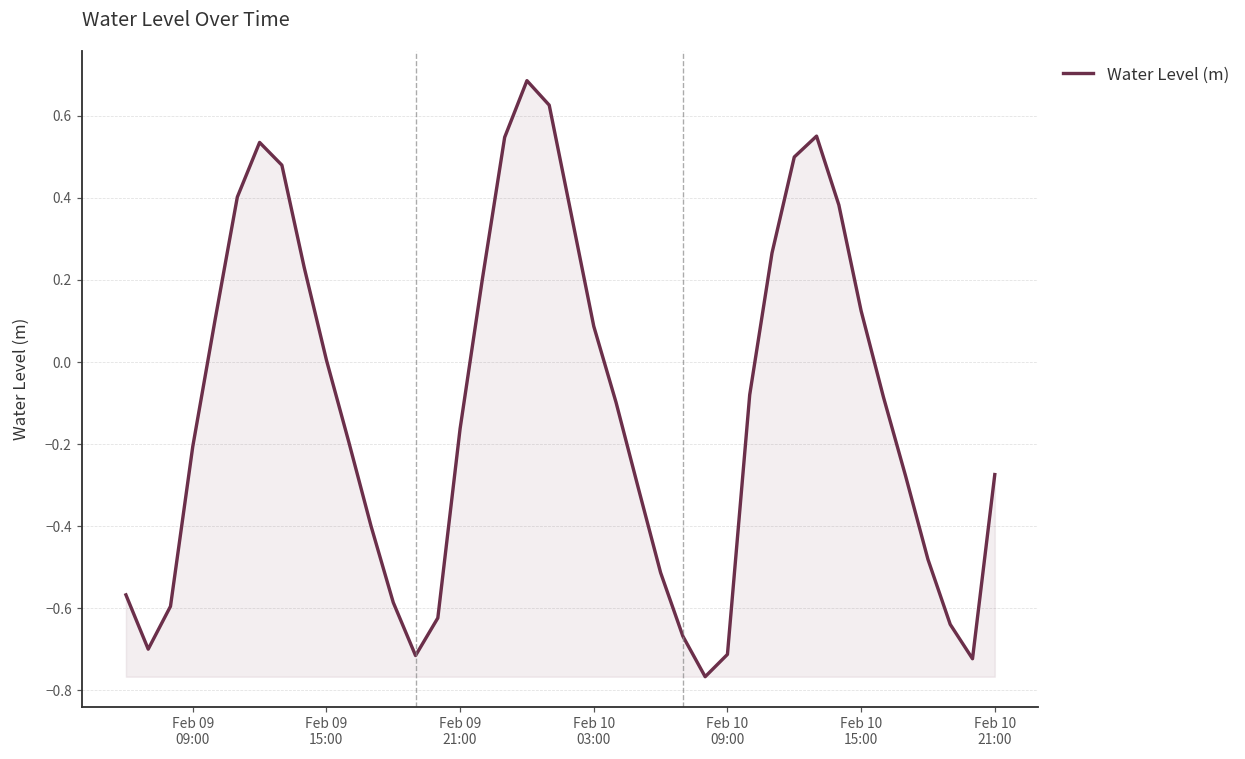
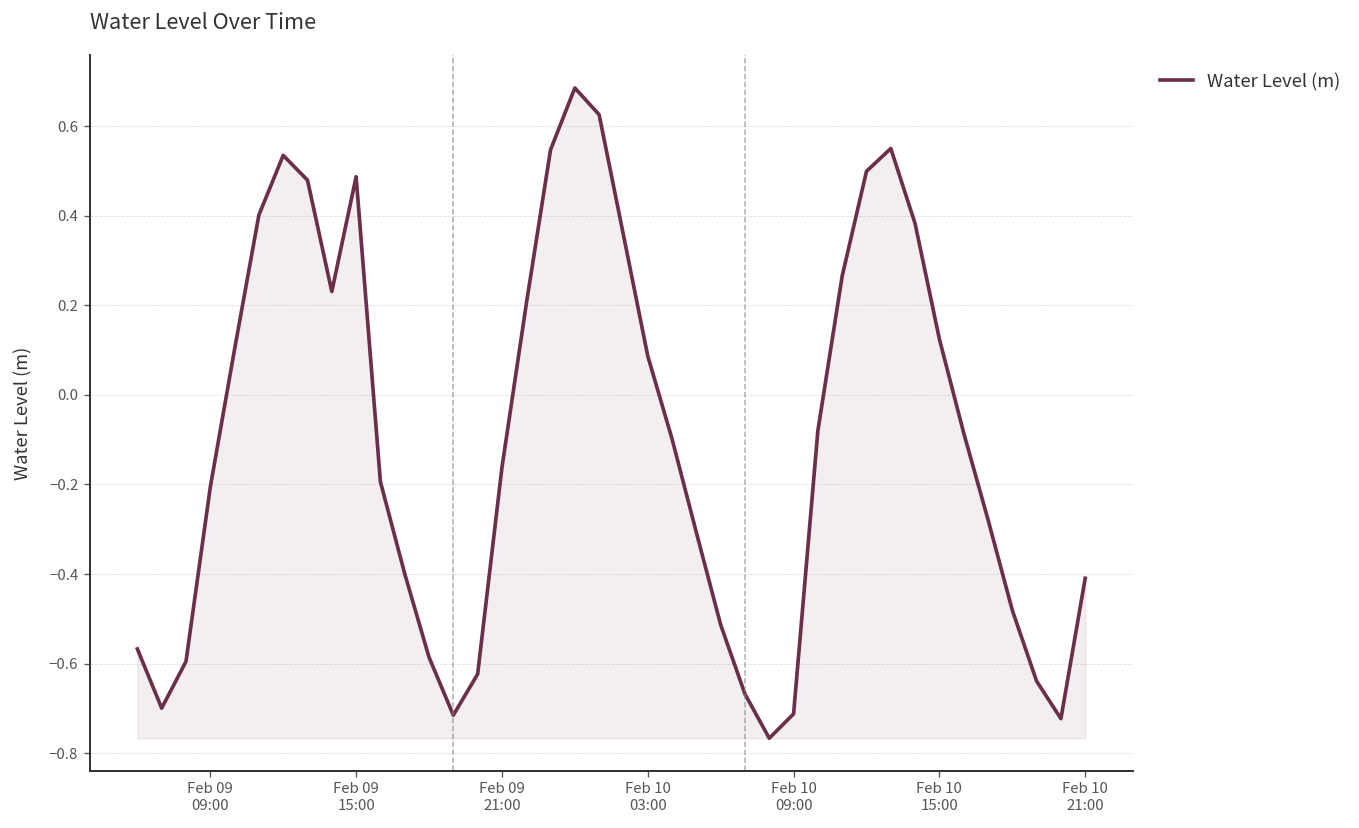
Feb 09 15:00: 0.00 -> 0.49
Feb 10 21:00: -0.27 -> -0.41
